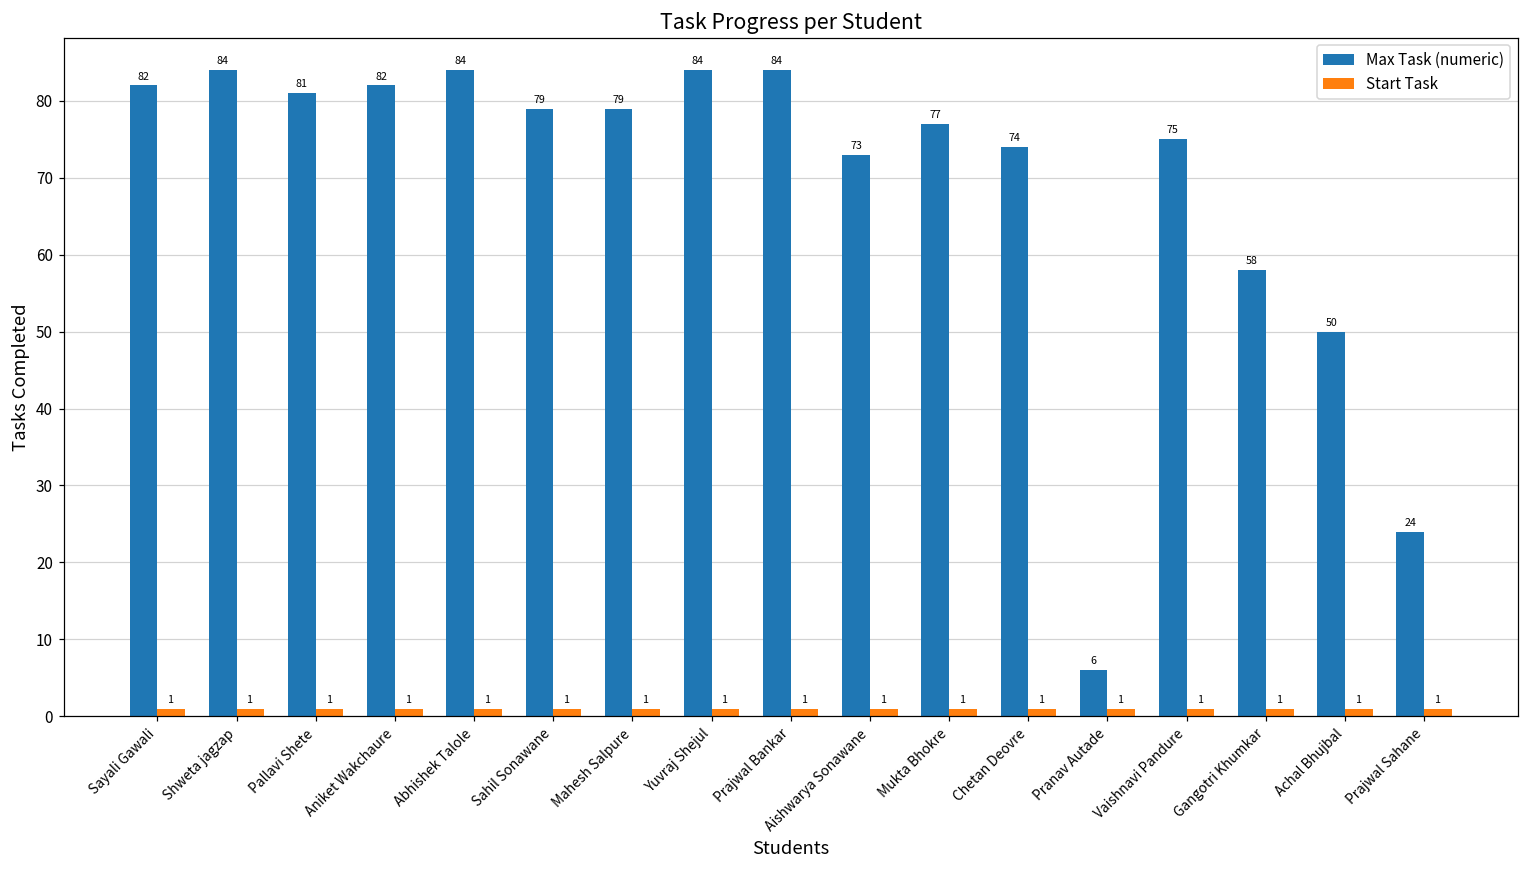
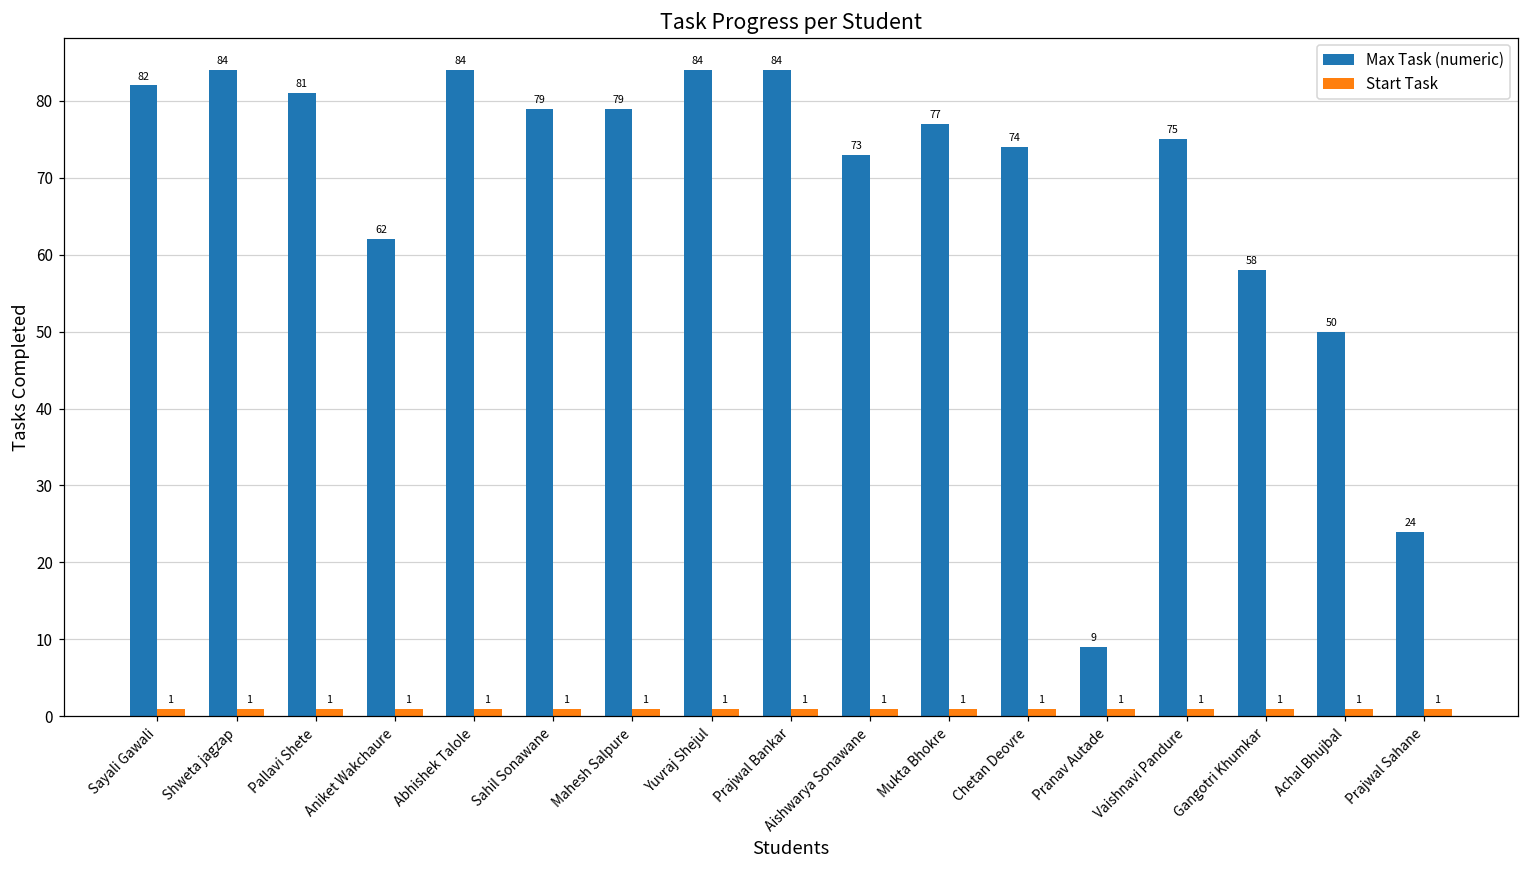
Max Task (numeric), Aniket Wakchaure: 82 -> 62
Max Task (numeric), Pranav Autade: 6 -> 9
